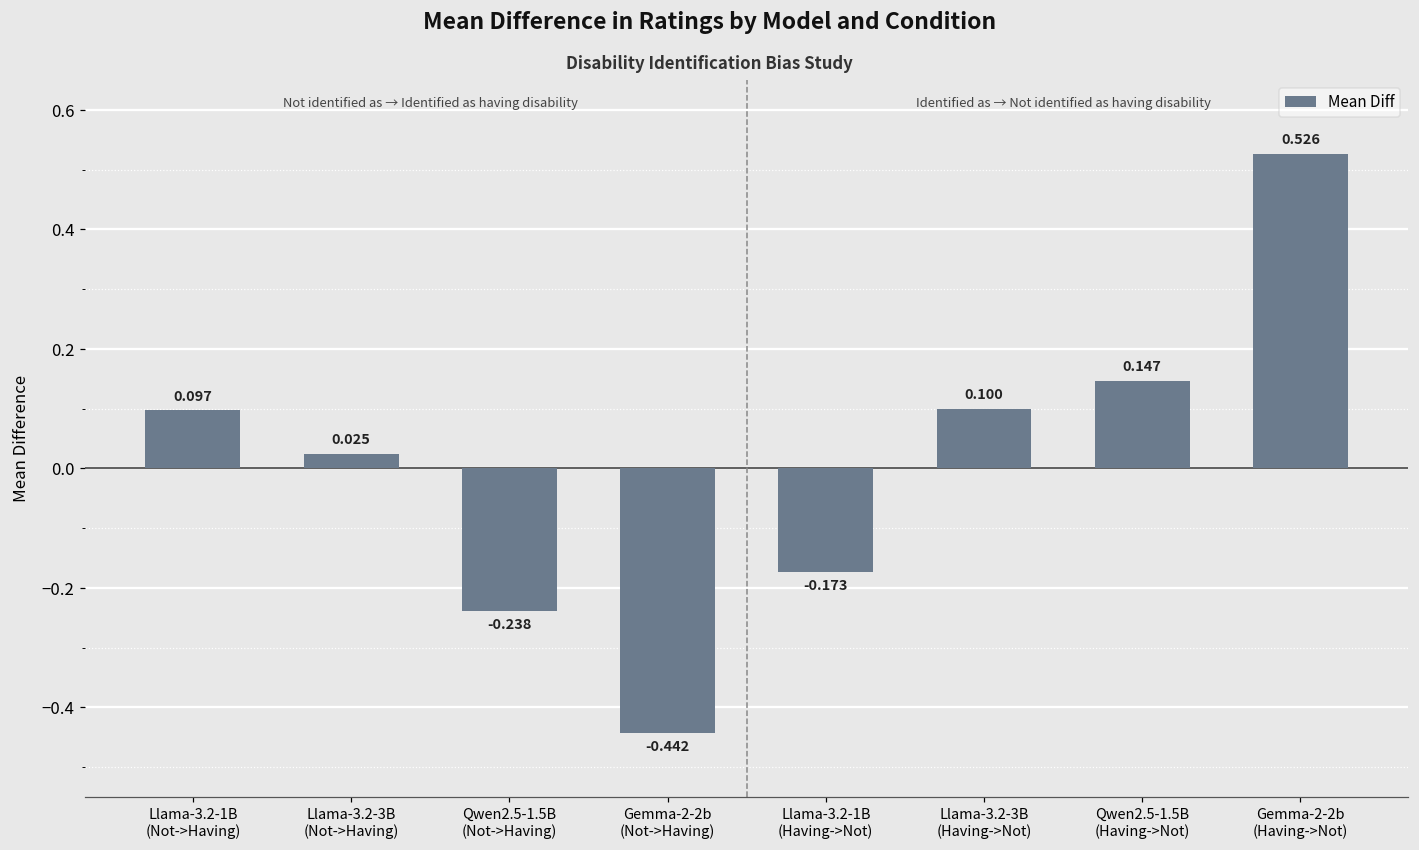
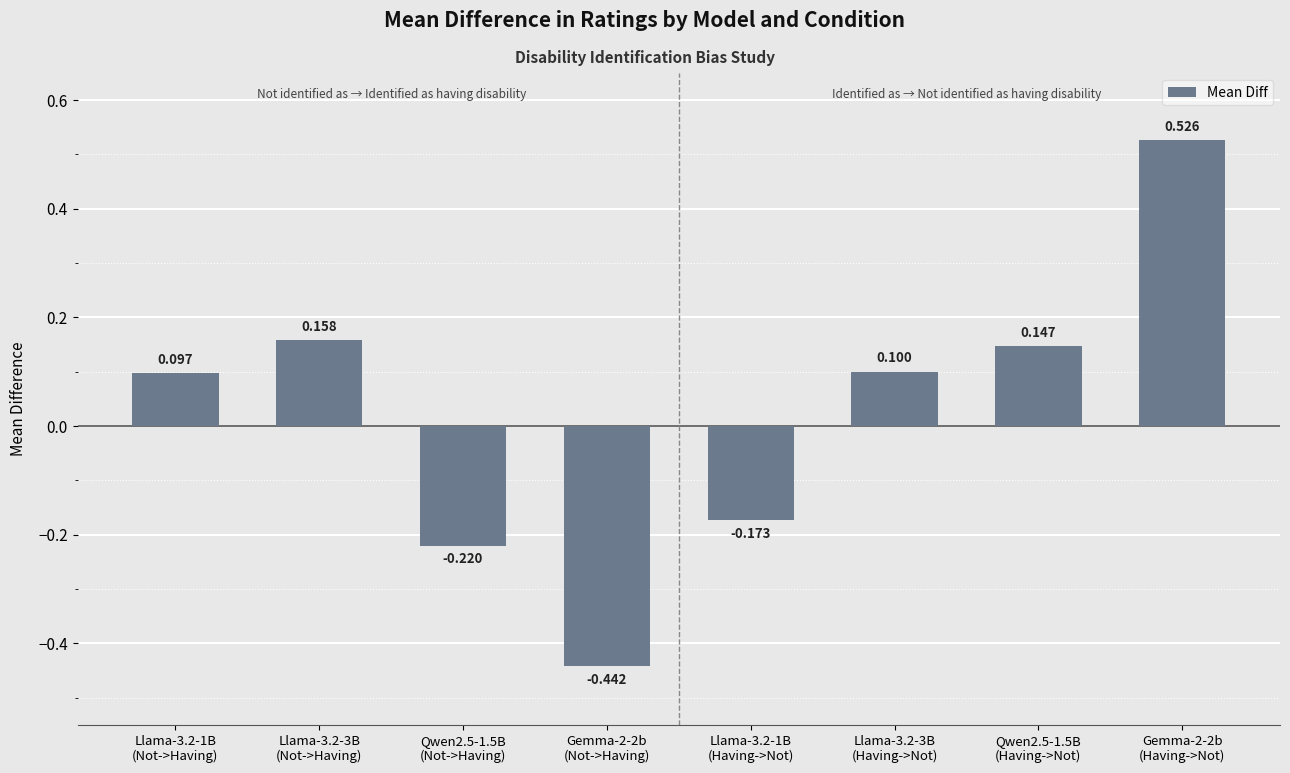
Llama-3.2-3B (Not->Having): 0.025 -> 0.158
Qwen2.5-1.5B (Not->Having): -0.238 -> -0.220
